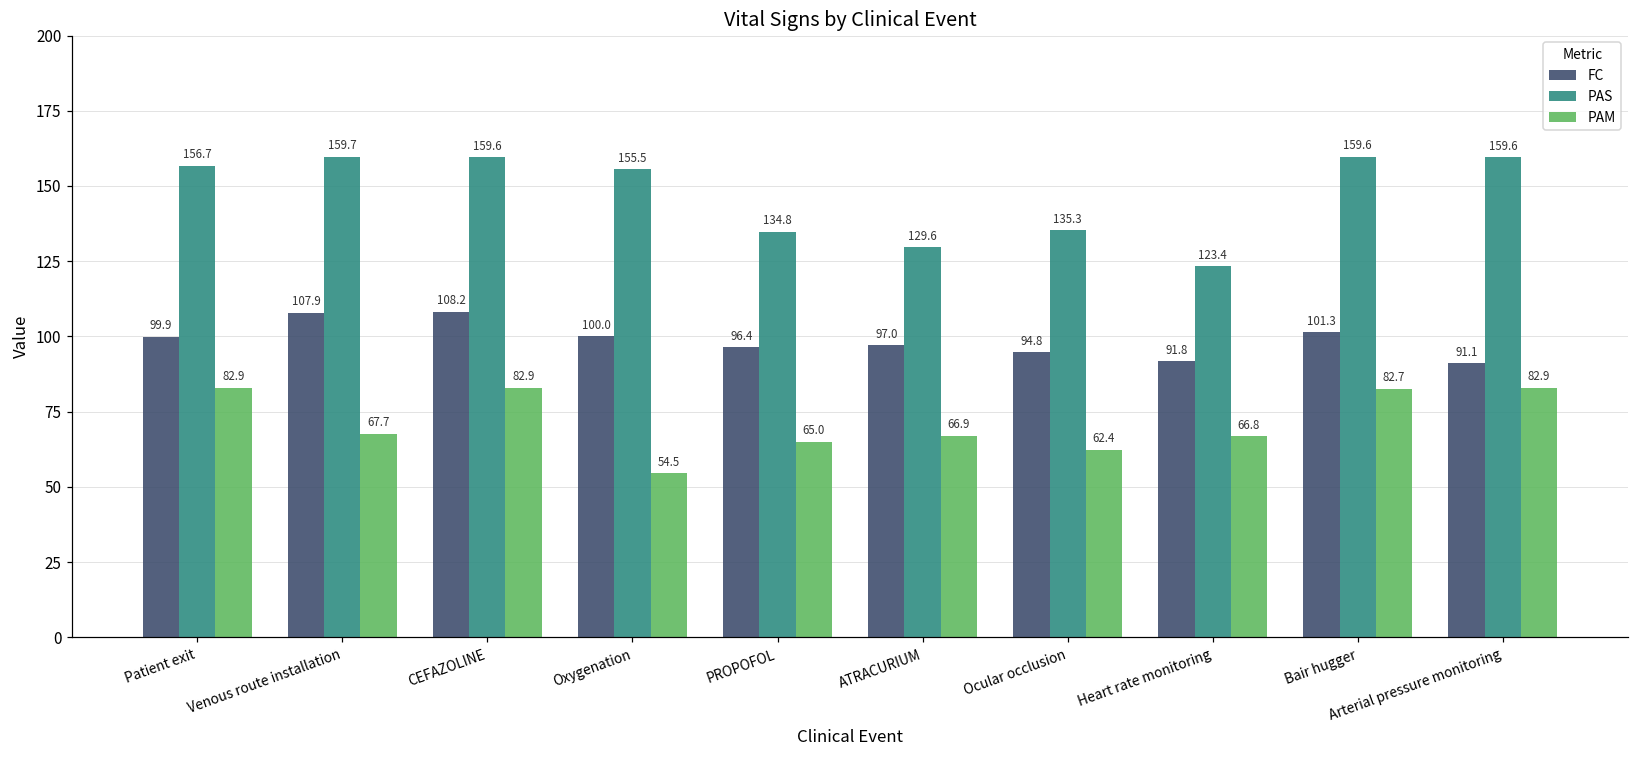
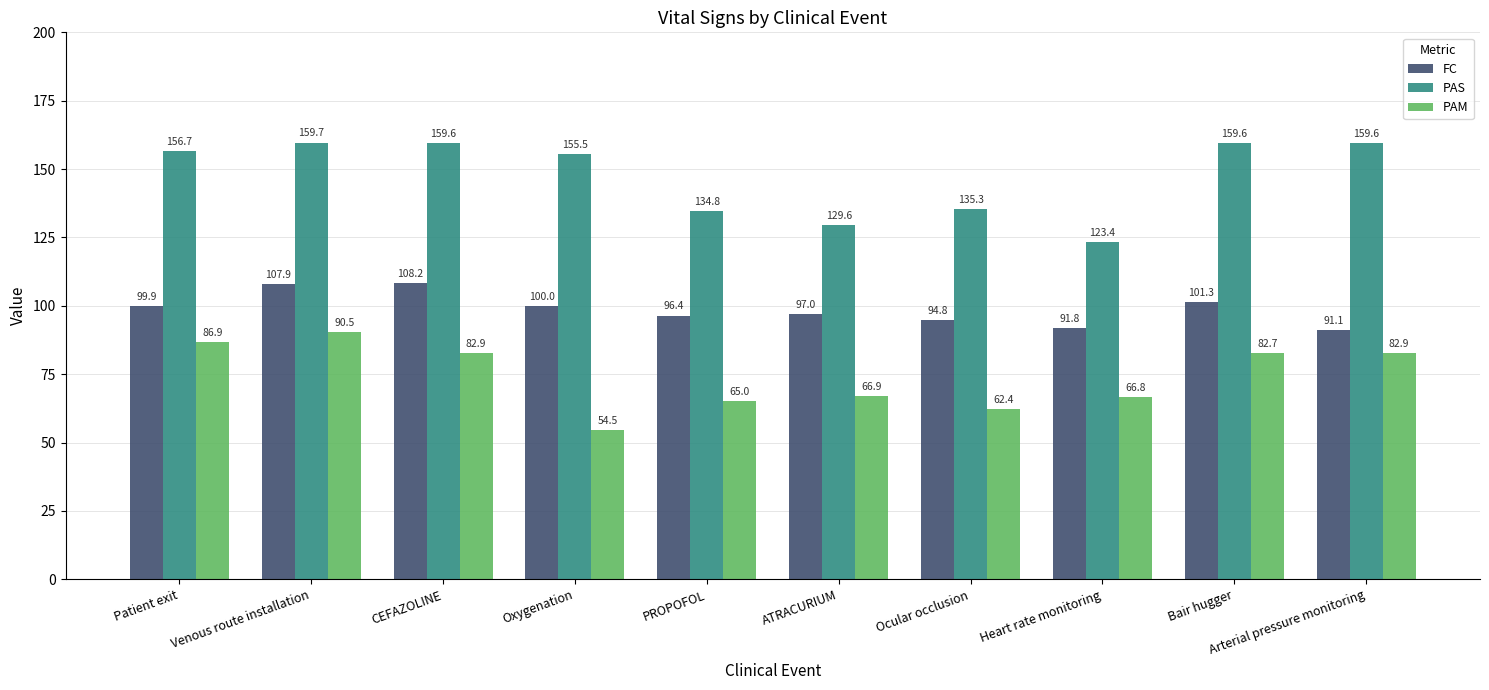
PAM, Patient exit: 82.9 -> 86.9
PAM, Venous route installation: 67.7 -> 90.5
